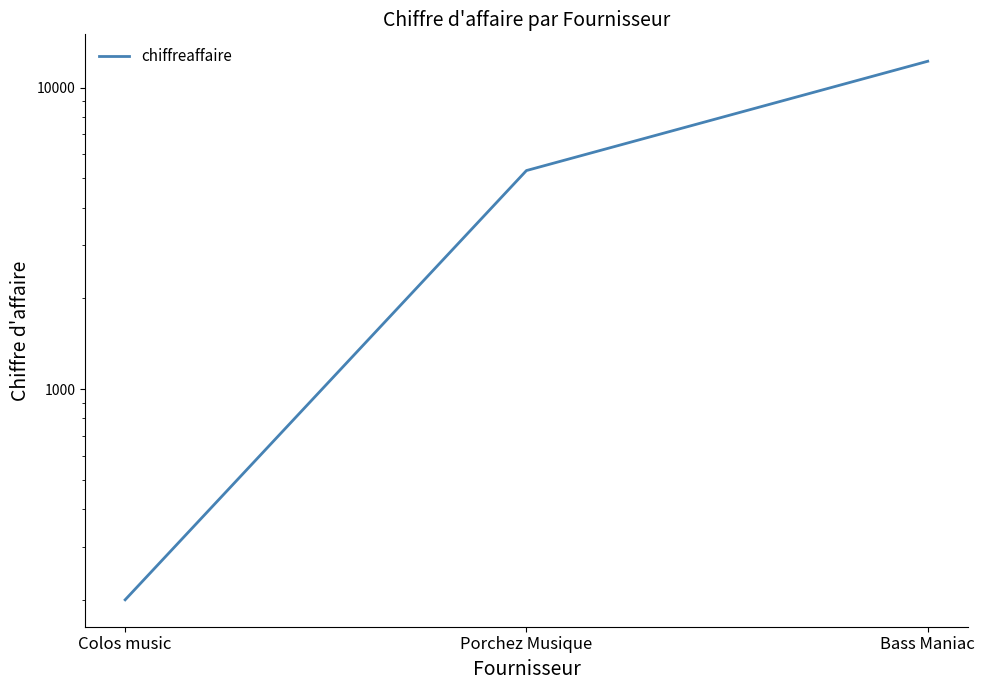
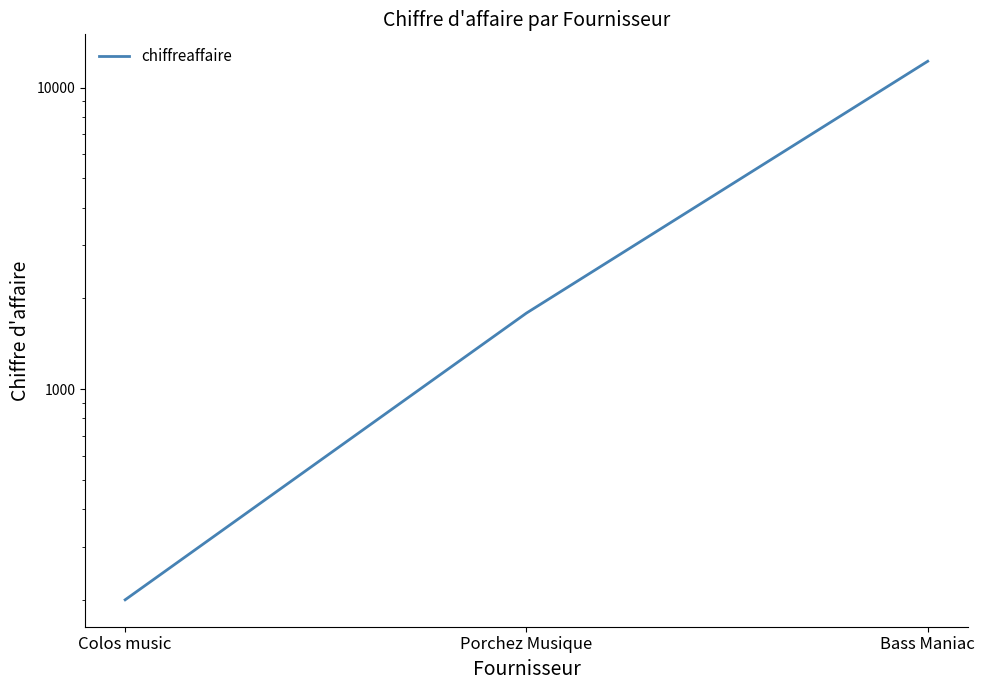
Porchez Musique: 5300 -> 1800
